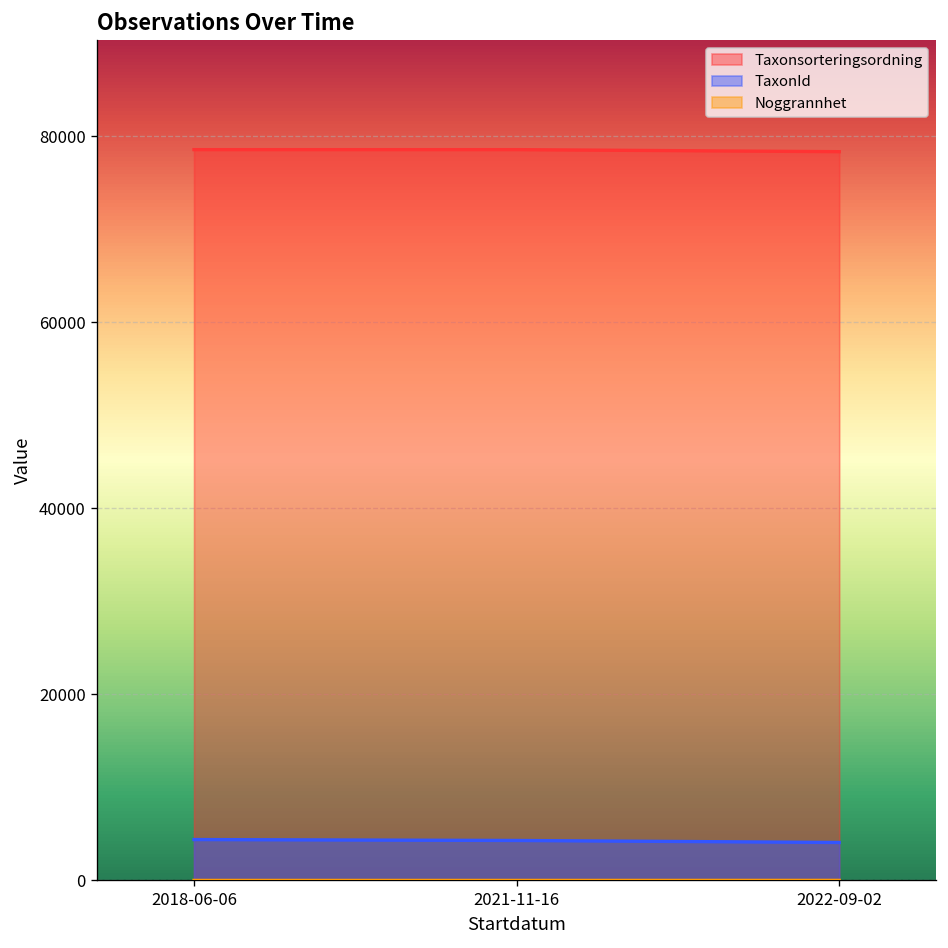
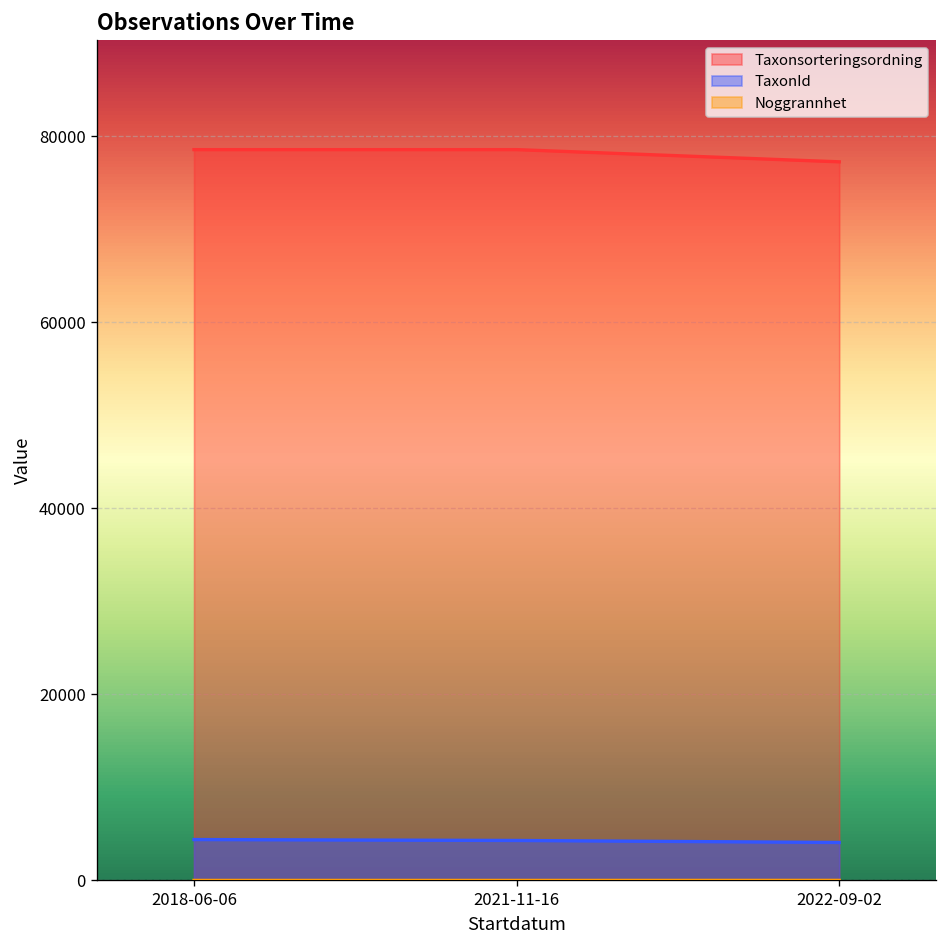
Taxonsorteringsordning, 2022-09-02: 78000 -> 77000
